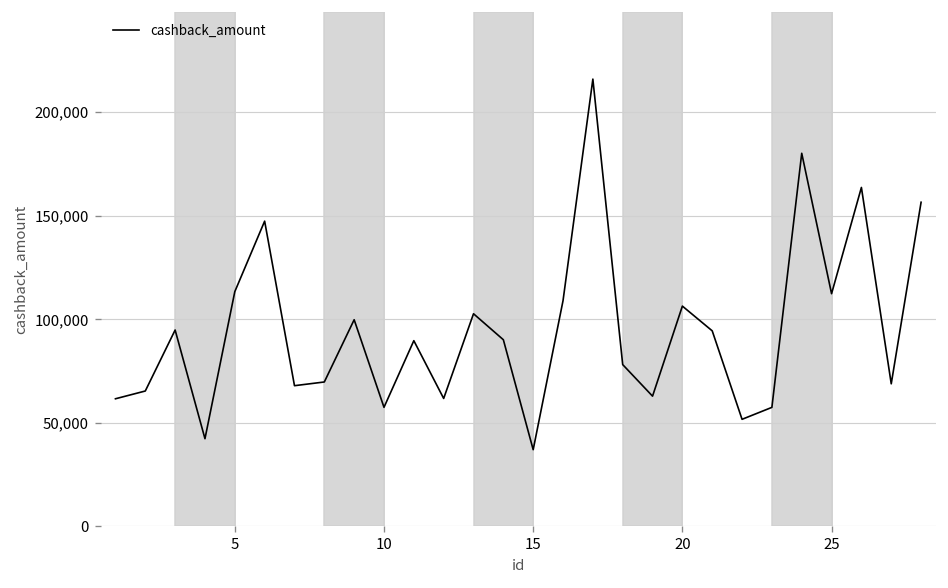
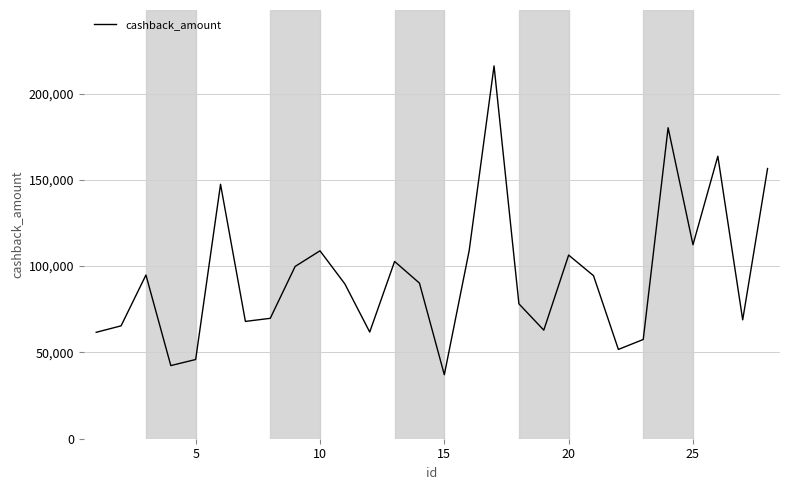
5: 113,000 -> 46,000
10: 58,000 -> 109,000
